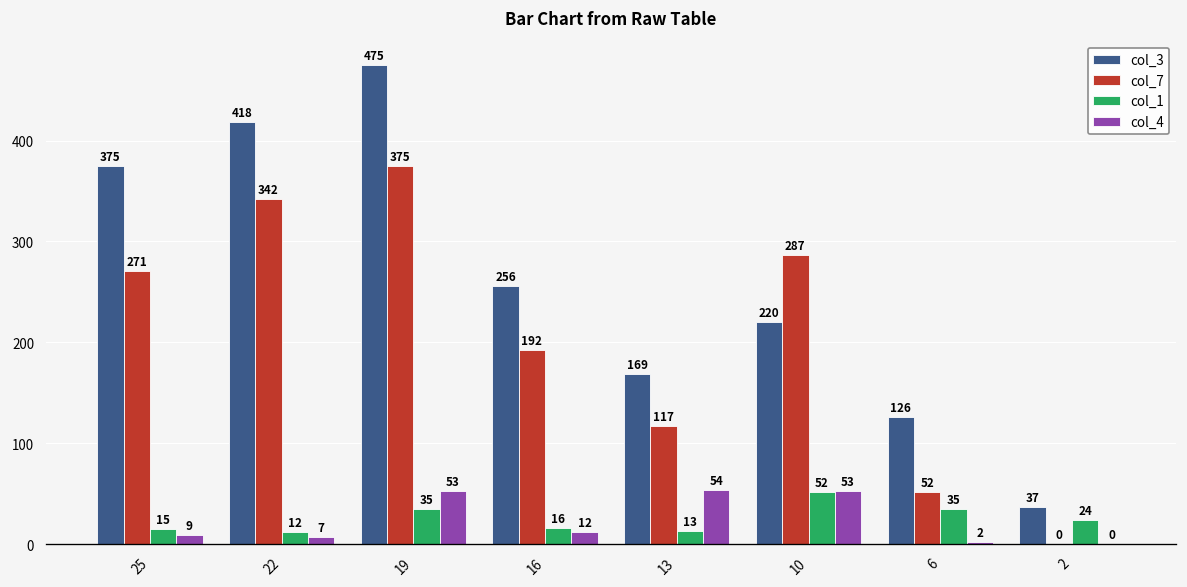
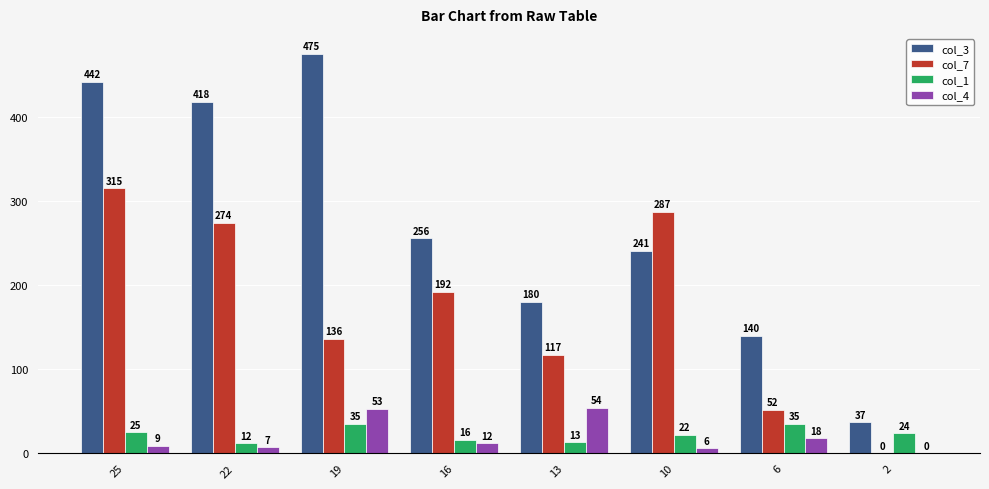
col_3, 25: 375 -> 442
col_7, 25: 271 -> 315
col_1, 25: 15 -> 25
col_7, 22: 342 -> 274
col_7, 19: 375 -> 136
col_3, 13: 169 -> 180
col_3, 10: 220 -> 241
col_1, 10: 52 -> 22
col_4, 10: 53 -> 6
col_3, 6: 126 -> 140
col_4, 6: 2 -> 18
